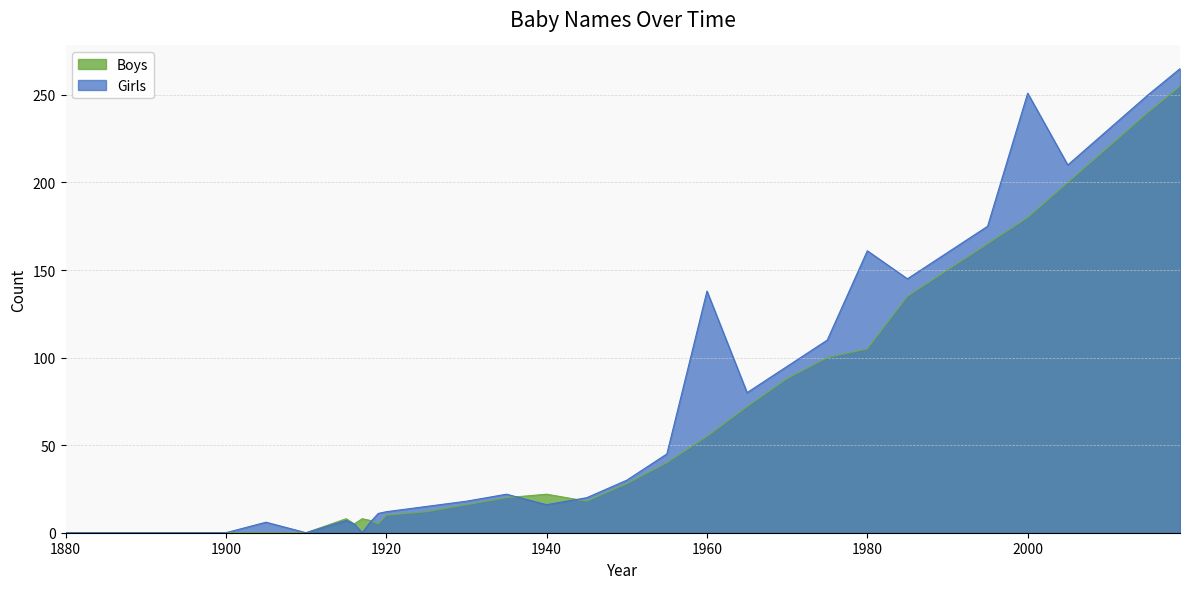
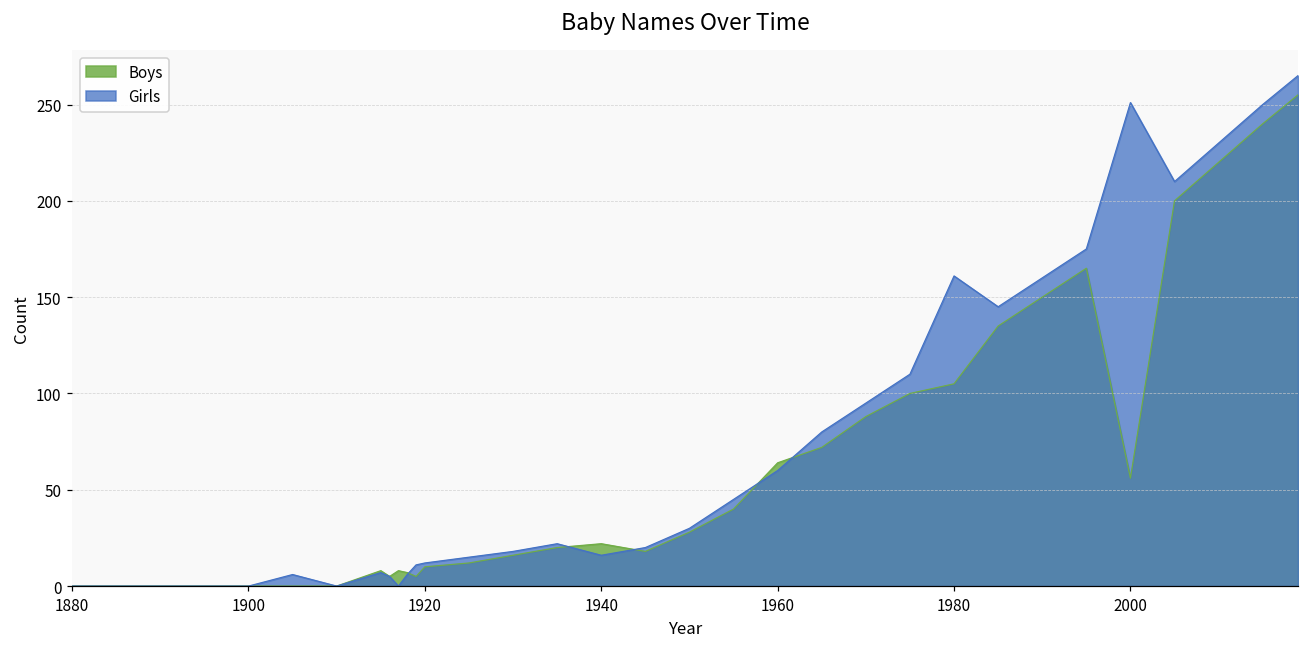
Boys, 1960: 55 -> 64
Girls, 1960: 138 -> 60
Boys, 2000: 180 -> 56
